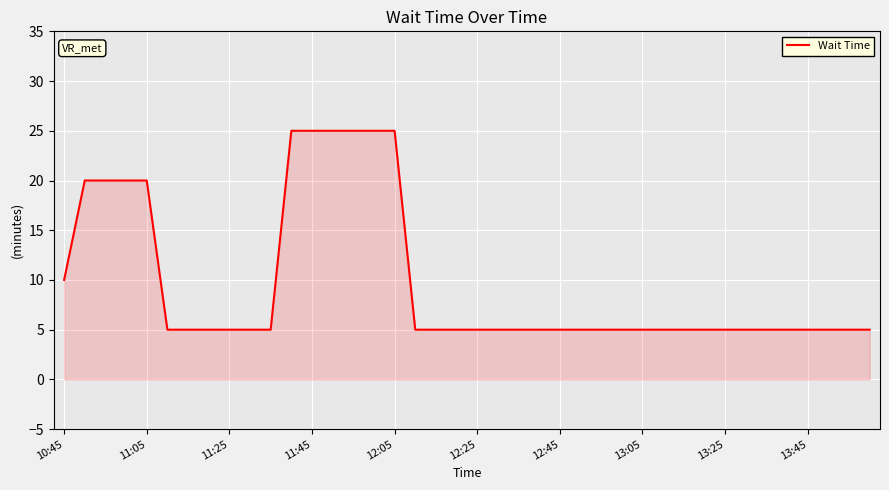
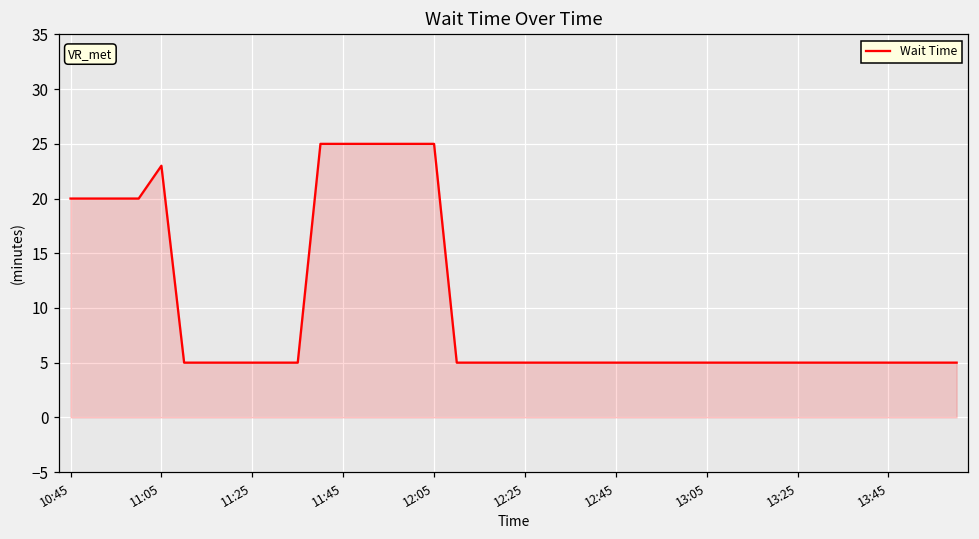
10:45: 10 -> 20
11:05: 20 -> 23
